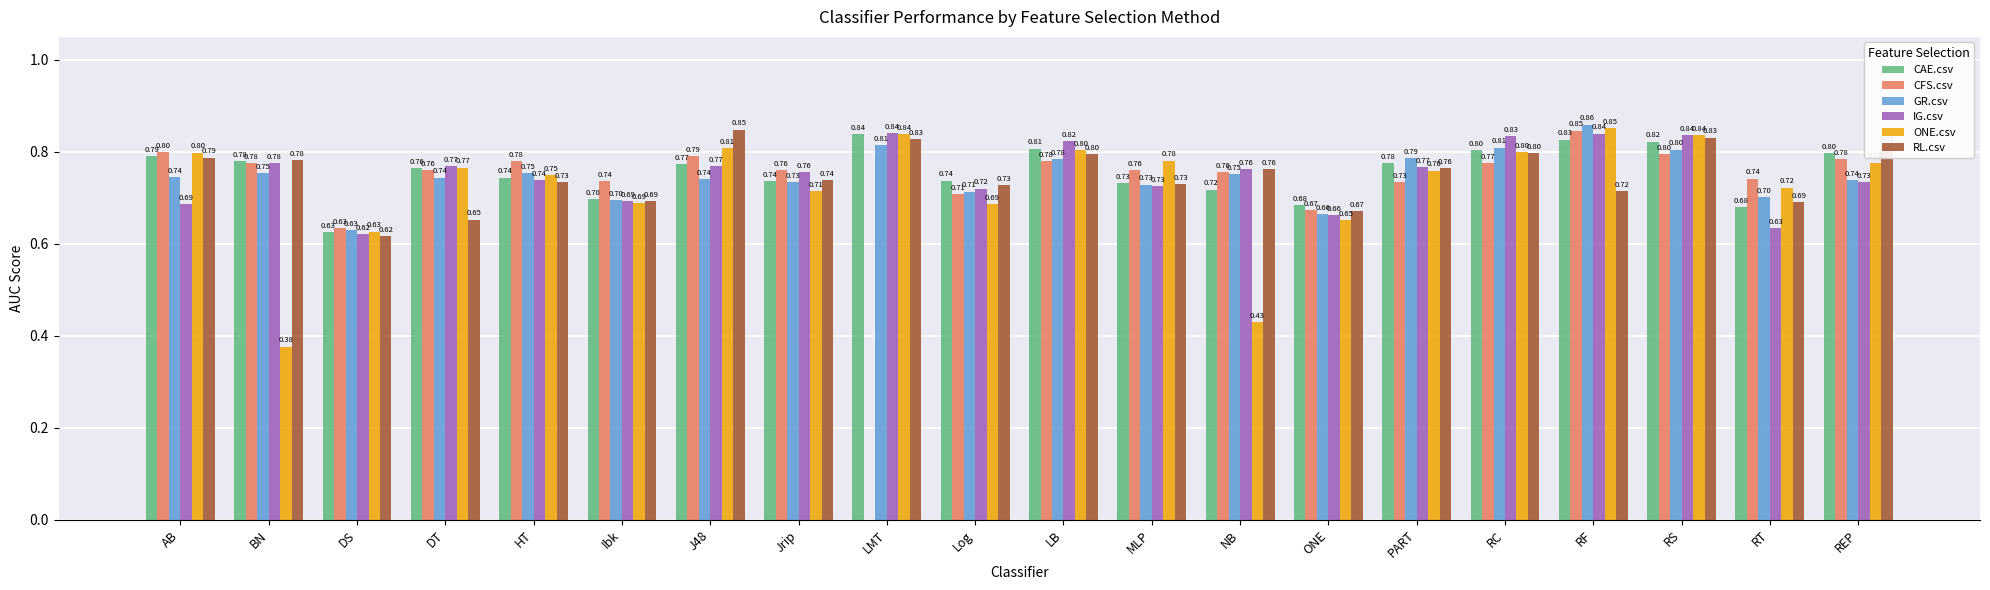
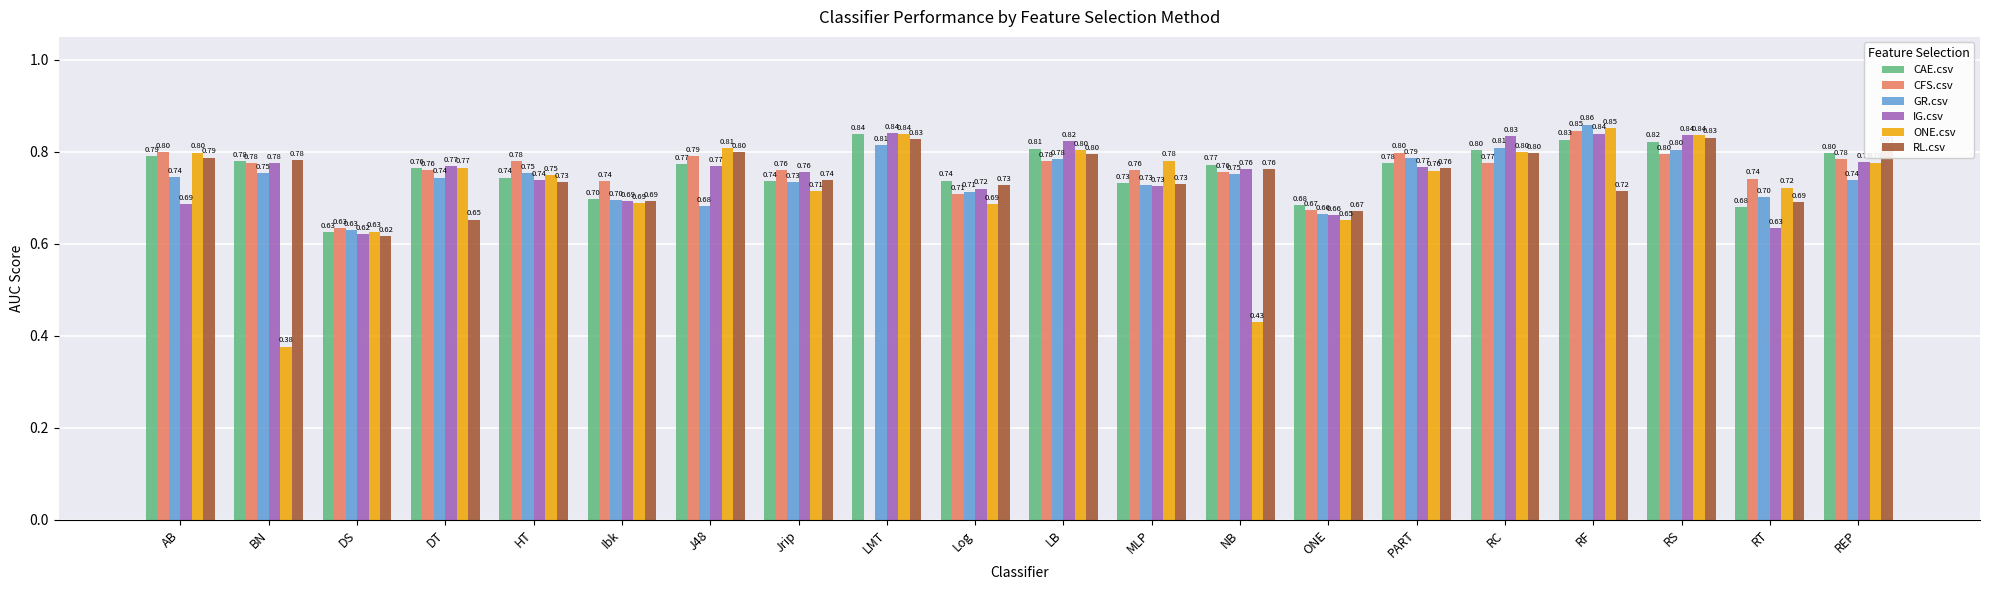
GR.csv, J48: 0.74 -> 0.68
RL.csv, J48: 0.85 -> 0.80
CAE.csv, NB: 0.72 -> 0.77
CFS.csv, PART: 0.73 -> 0.80
IG.csv, REP: 0.73 -> 0.78
